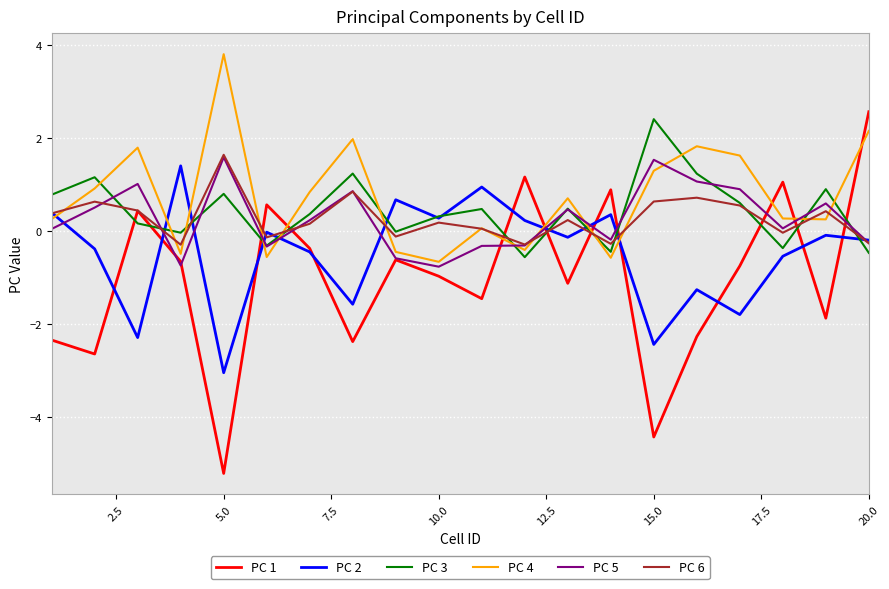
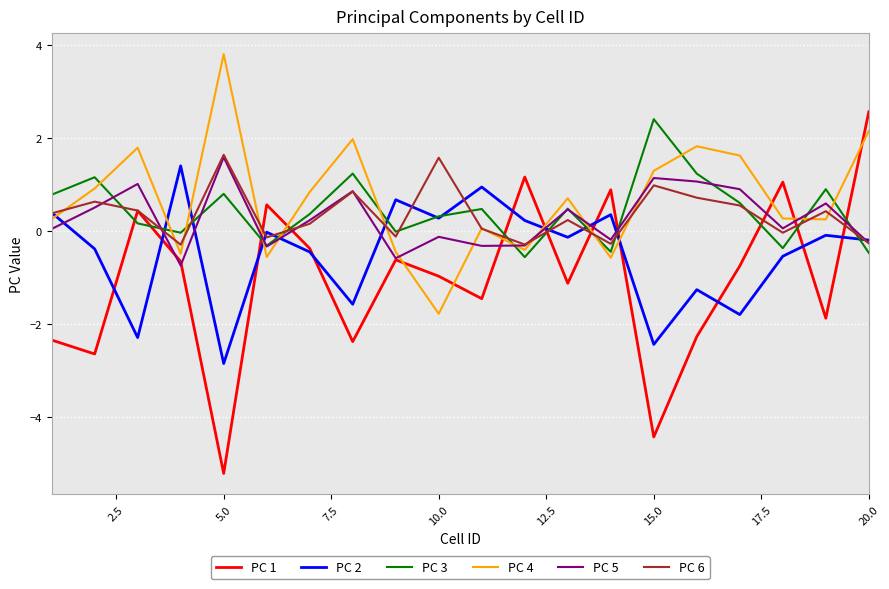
PC 2, 5.0: -3.0 -> -2.8
PC 4, 10.0: -0.7 -> -1.8
PC 5, 10.0: -0.8 -> -0.1
PC 6, 10.0: 0.2 -> 1.6
PC 5, 15.0: 1.5 -> 1.1
PC 6, 15.0: 0.6 -> 1.0
